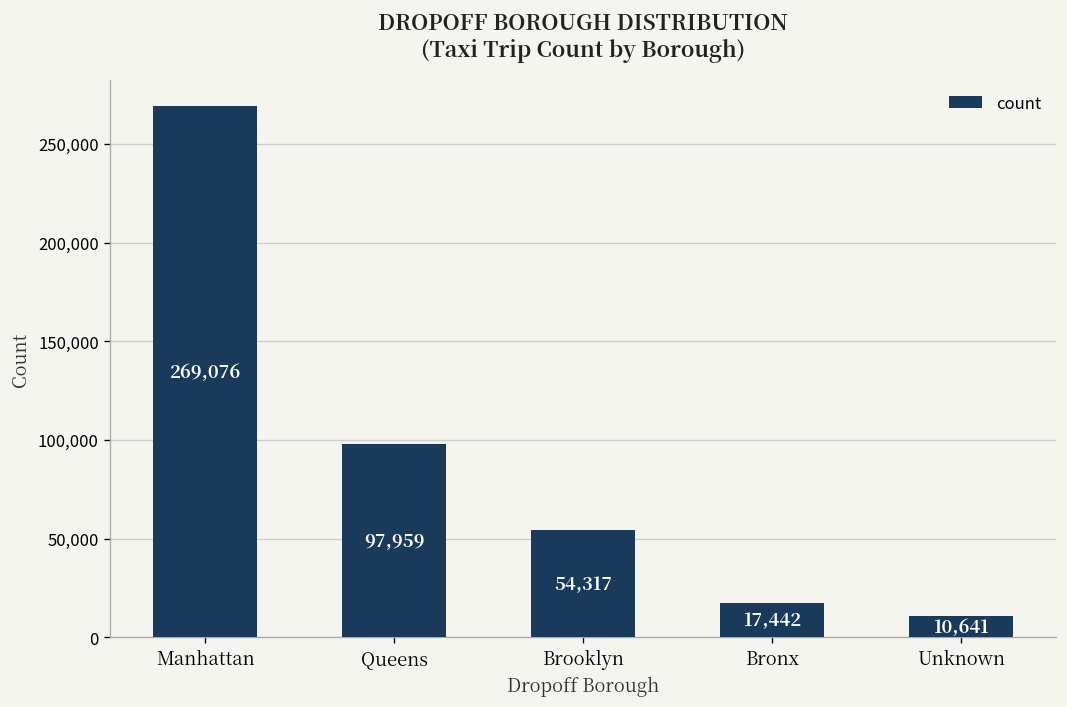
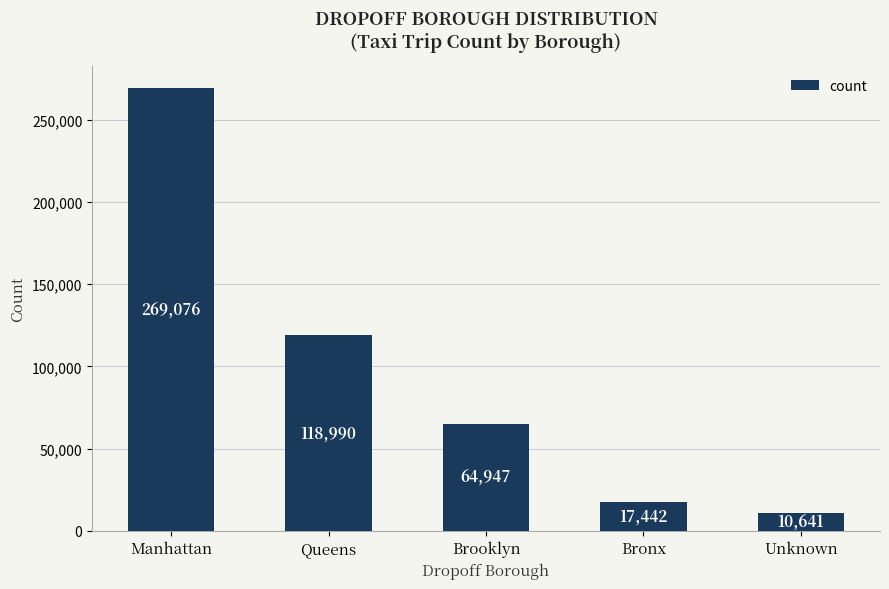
Queens: 97,959 -> 118,990
Brooklyn: 54,317 -> 64,947
